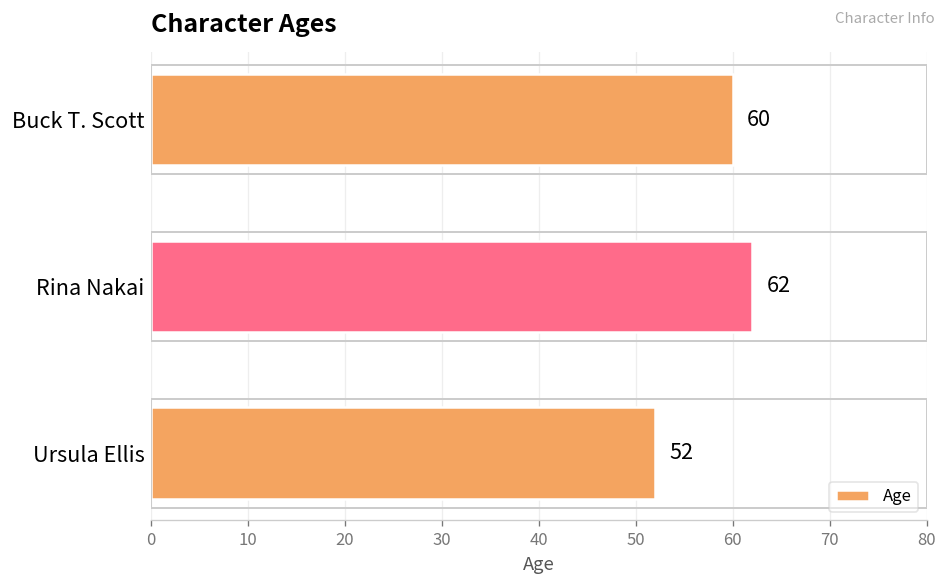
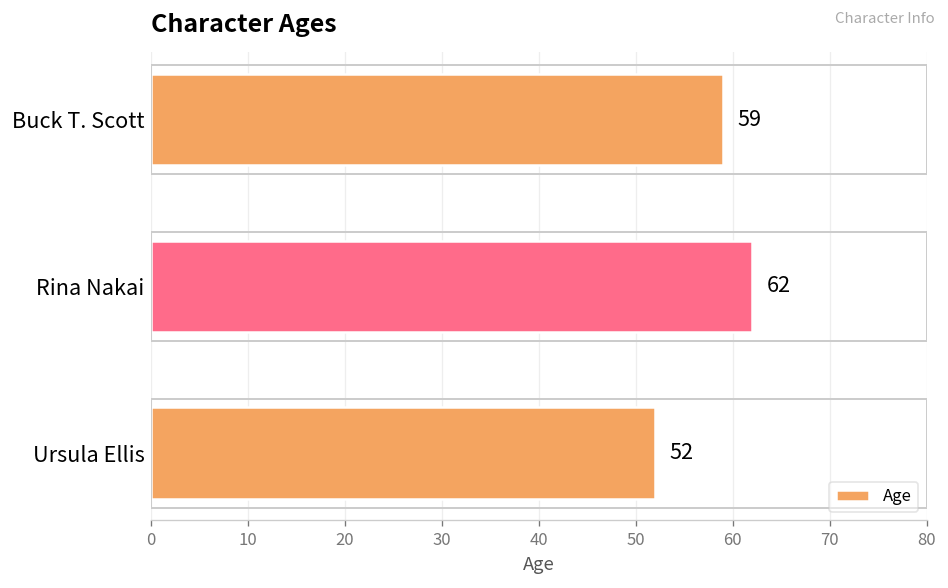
Buck T. Scott: 60 -> 59
